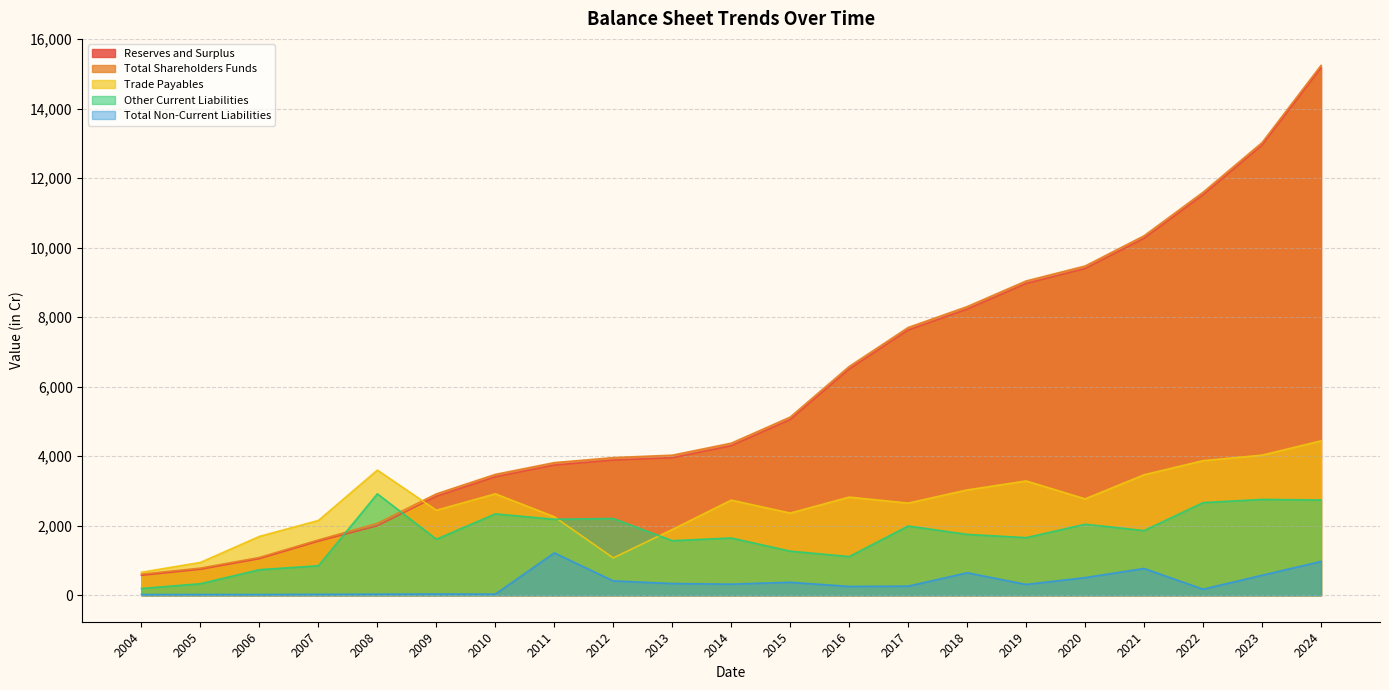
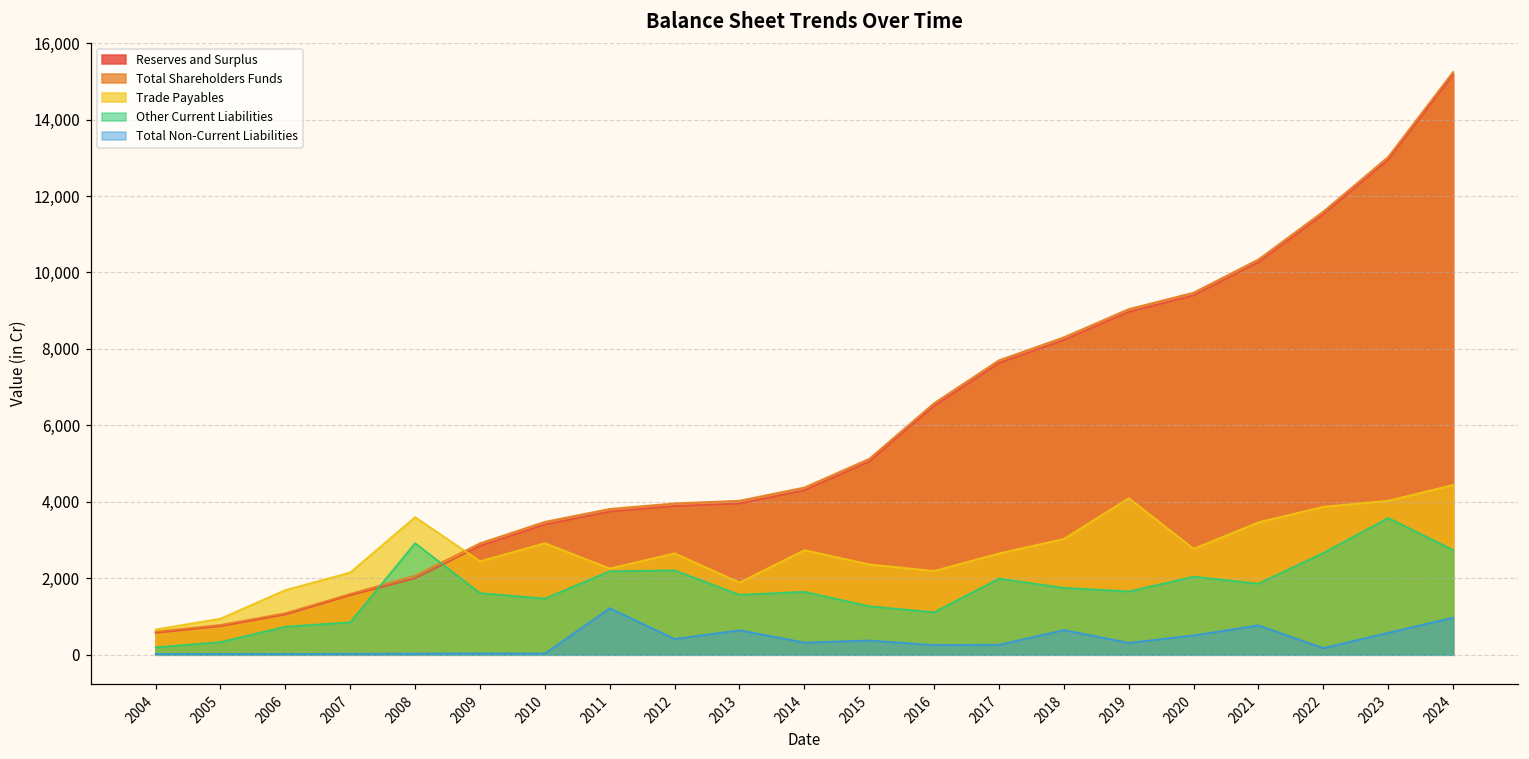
Other Current Liabilities, 2010: 2,300 -> 1,500
Trade Payables, 2012: 1,100 -> 2,700
Total Non-Current Liabilities, 2013: 300 -> 600
Trade Payables, 2016: 2,800 -> 2,200
Trade Payables, 2019: 3,300 -> 4,100
Other Current Liabilities, 2023: 2,800 -> 3,600
